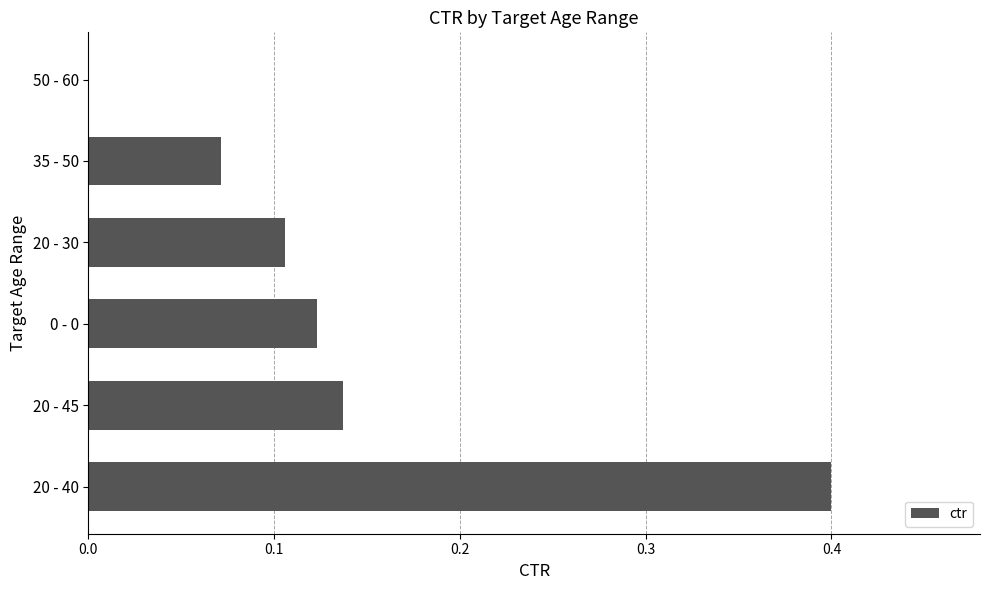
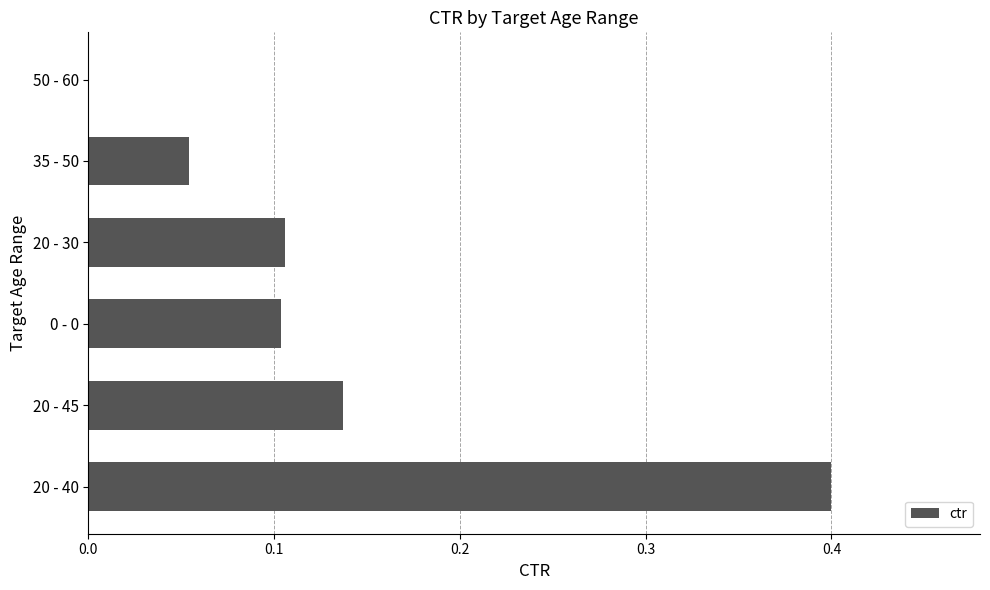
35 - 50: 0.071 -> 0.054
0 - 0: 0.123 -> 0.103
